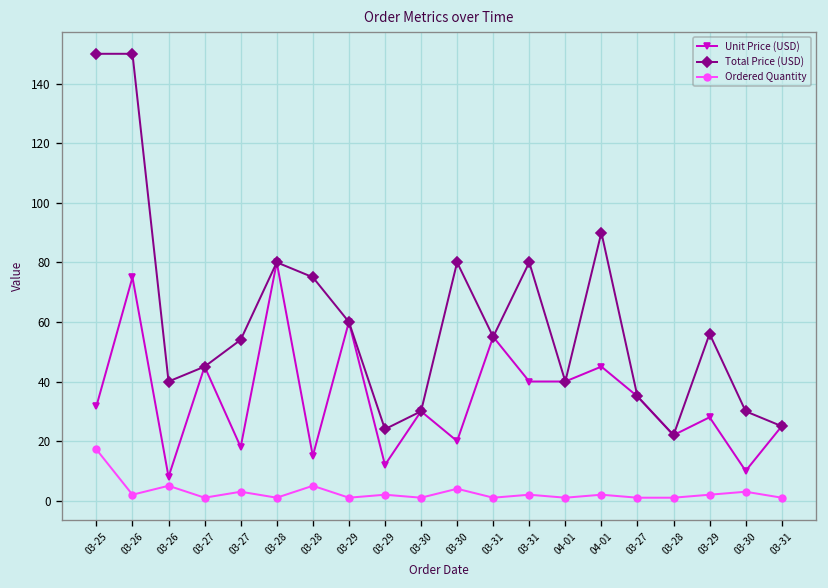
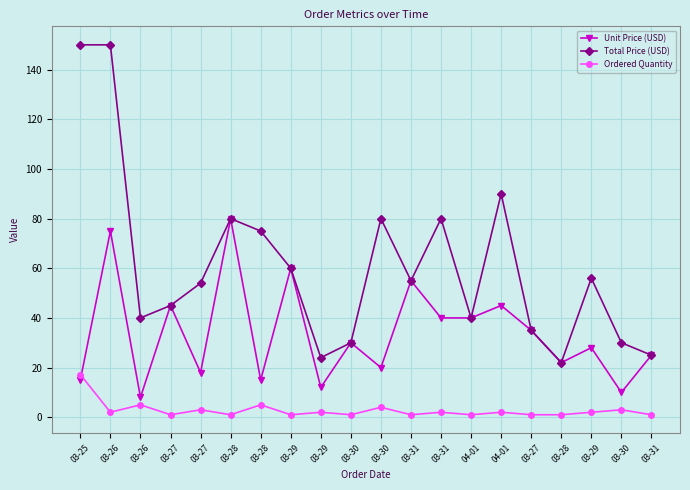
Unit Price (USD), 03-25: 32 -> 15
